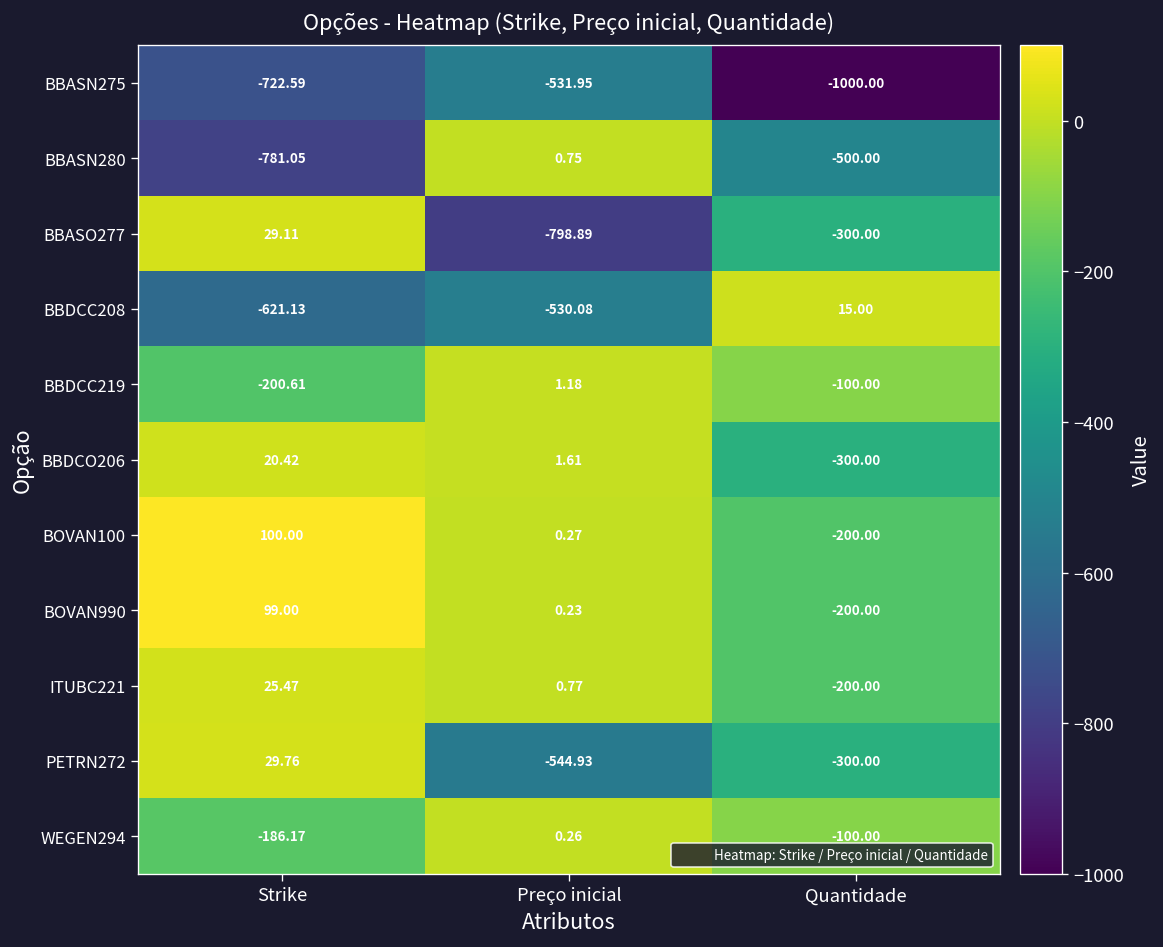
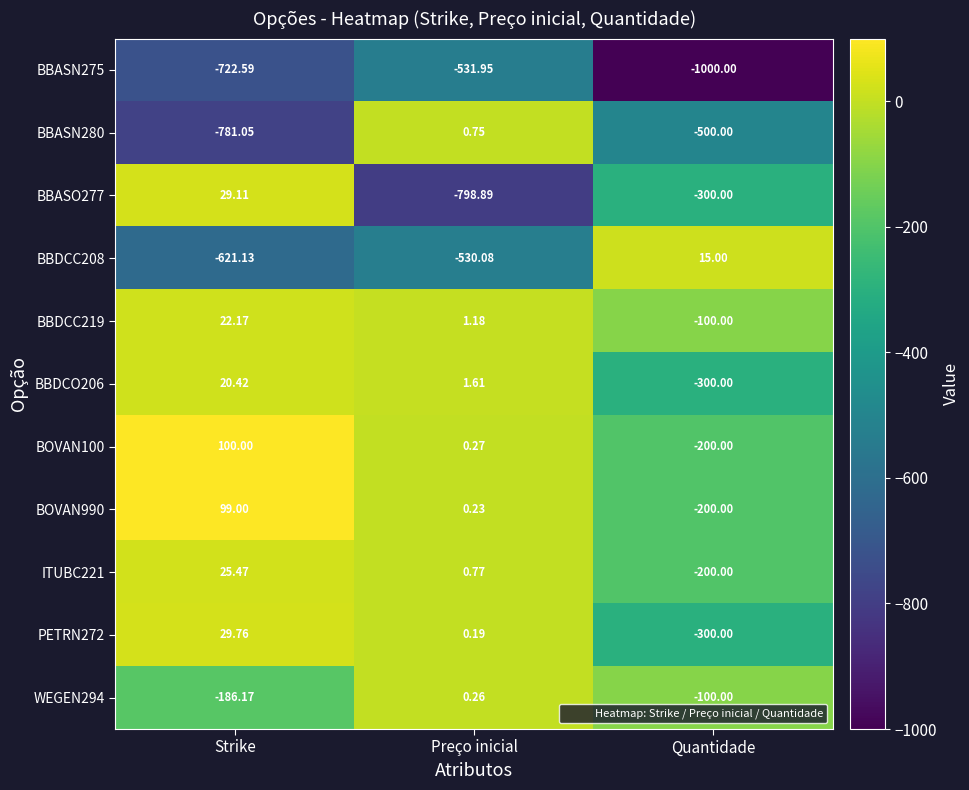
BBDCC219, Strike: -200.61 -> 22.17
PETRN272, Preço inicial: -544.93 -> 0.19
